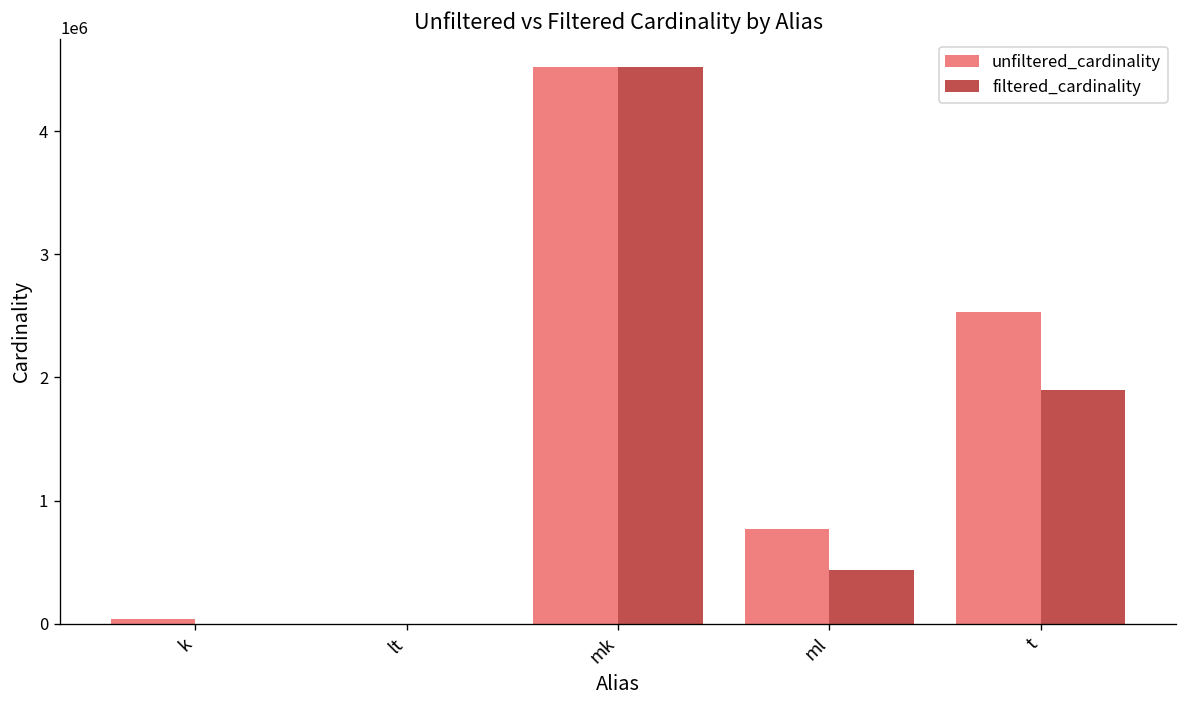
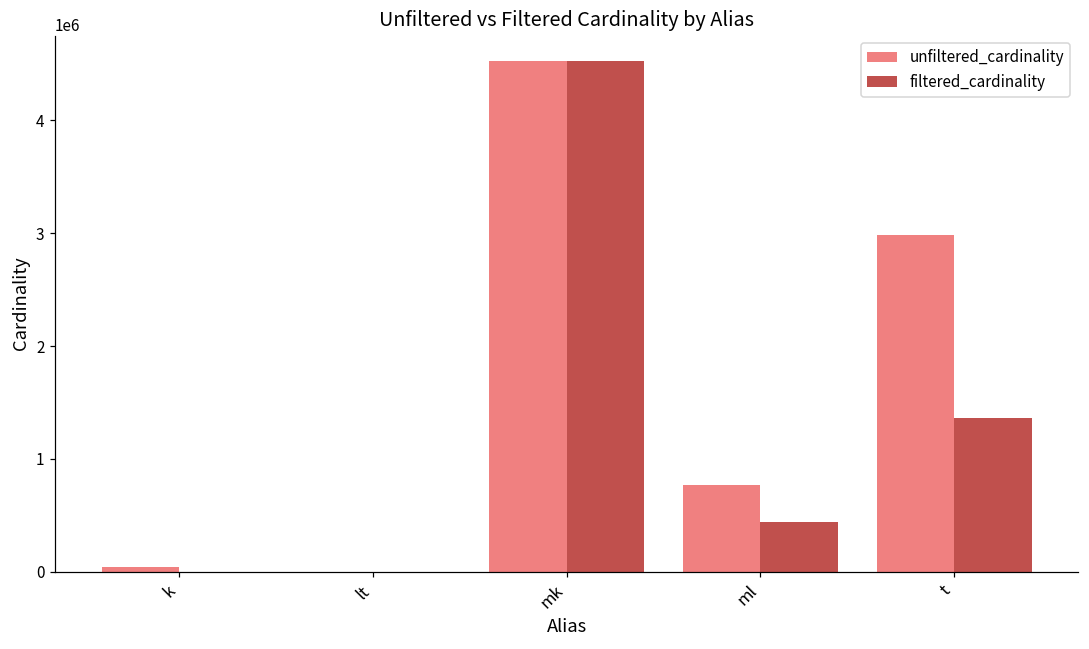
unfiltered_cardinality, t: 2530000 -> 2990000
filtered_cardinality, t: 1900000 -> 1360000
